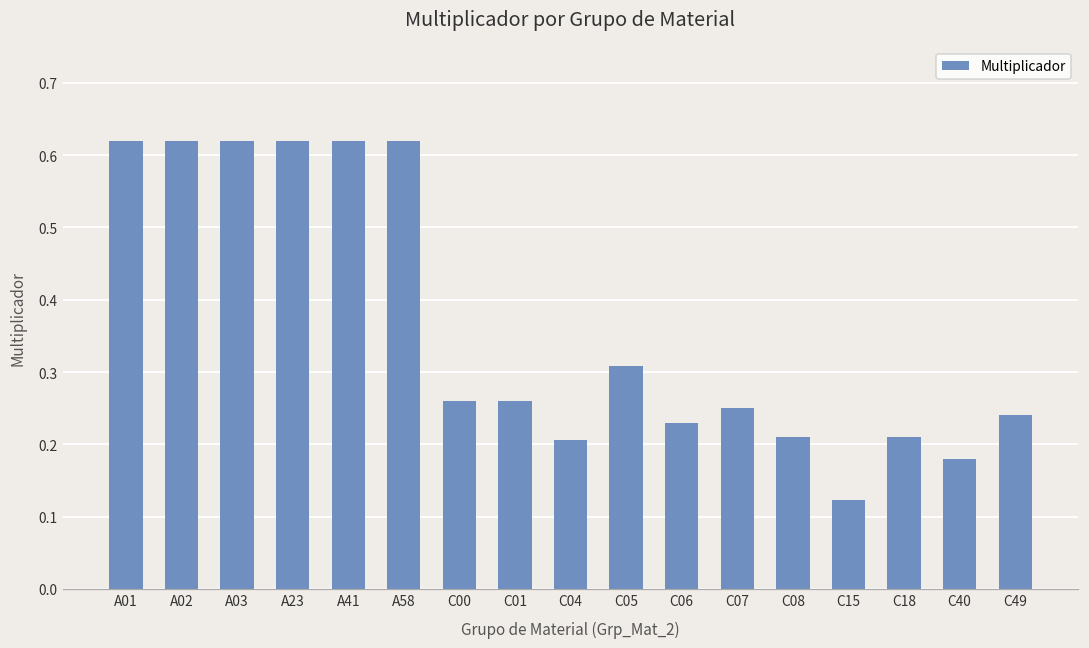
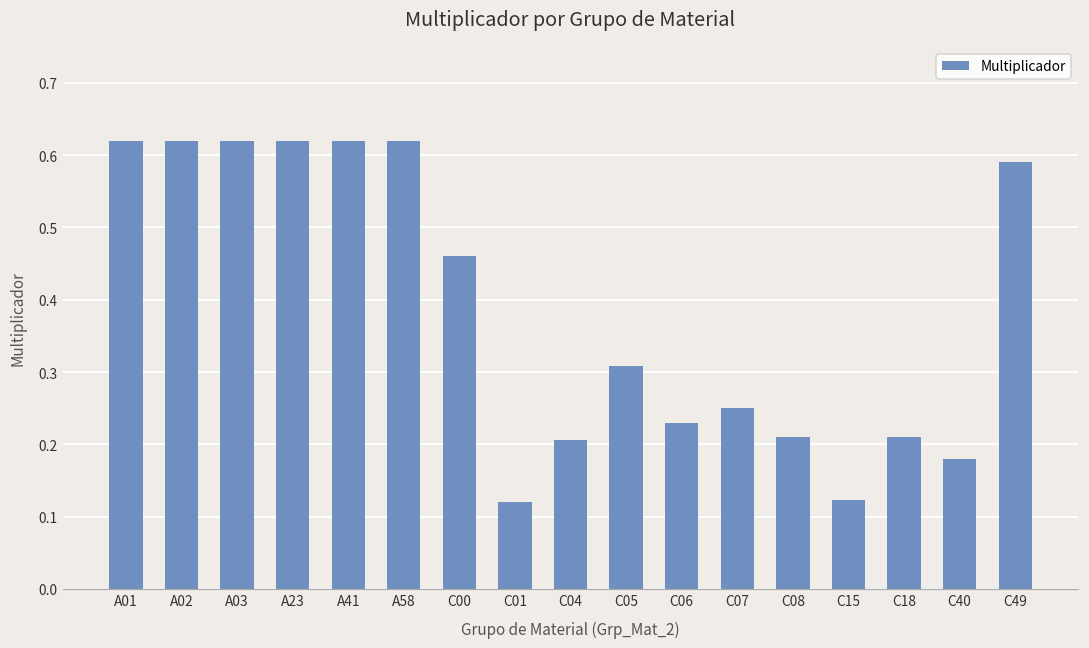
C00: 0.26 -> 0.46
C01: 0.26 -> 0.12
C49: 0.24 -> 0.59
